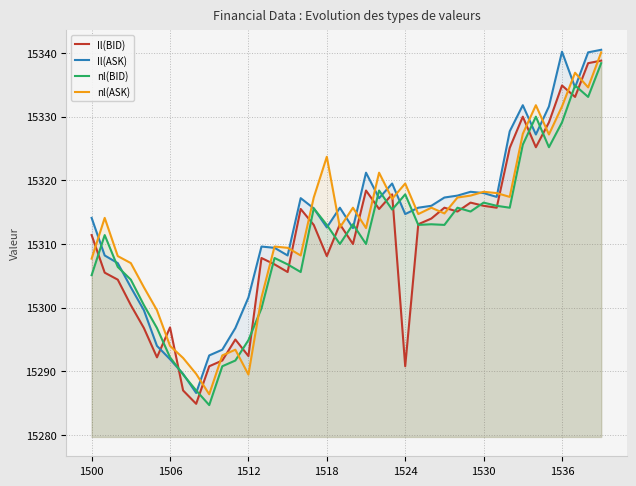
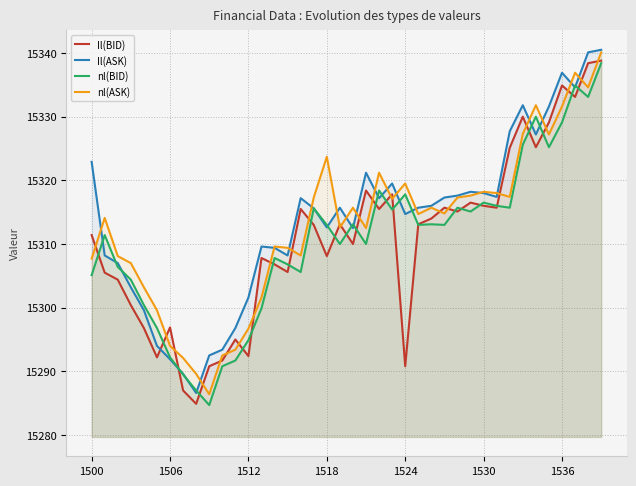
Il(ASK), 1500: 15314 -> 15323
nl(ASK), 1512: 15290 -> 15297
Il(ASK), 1536: 15340 -> 15337
